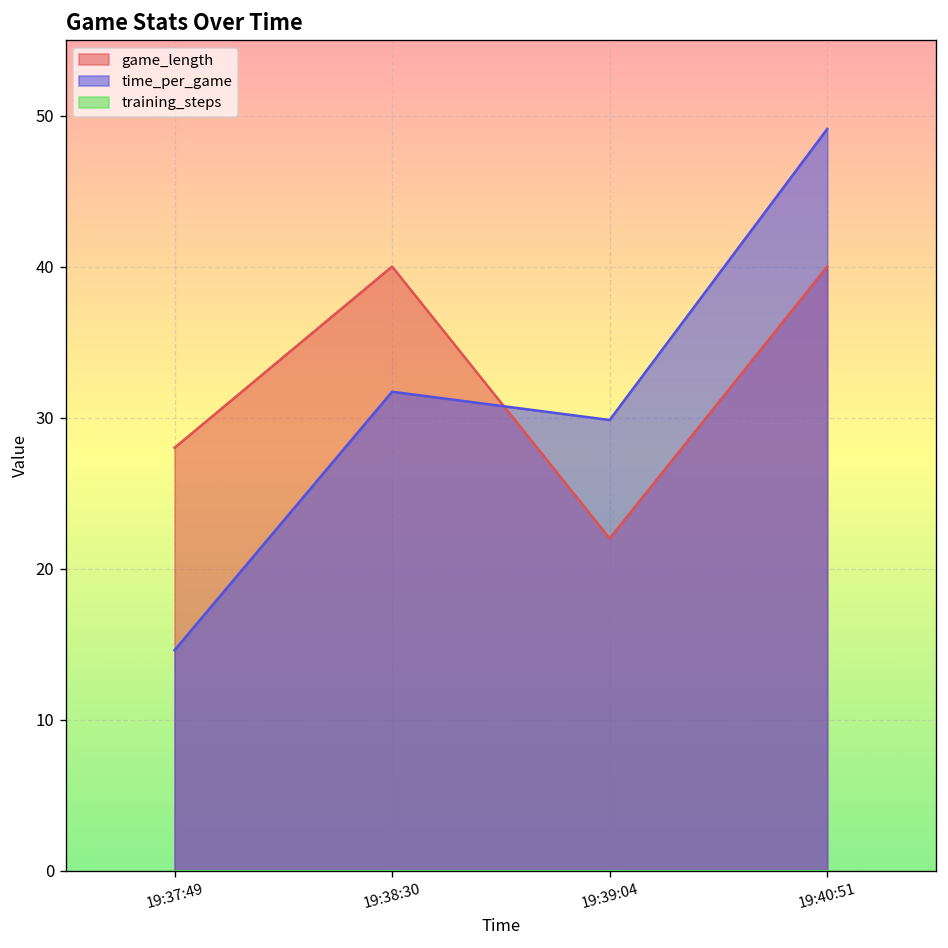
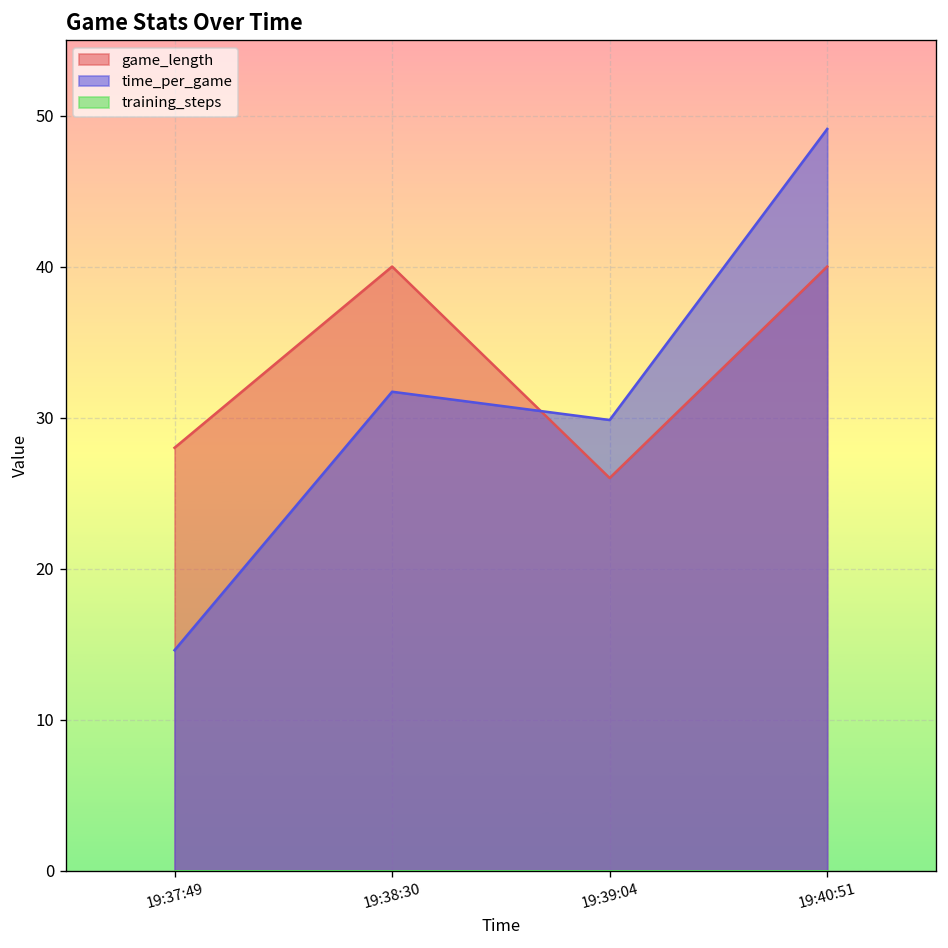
game_length, 19:39:04: 22 -> 26
